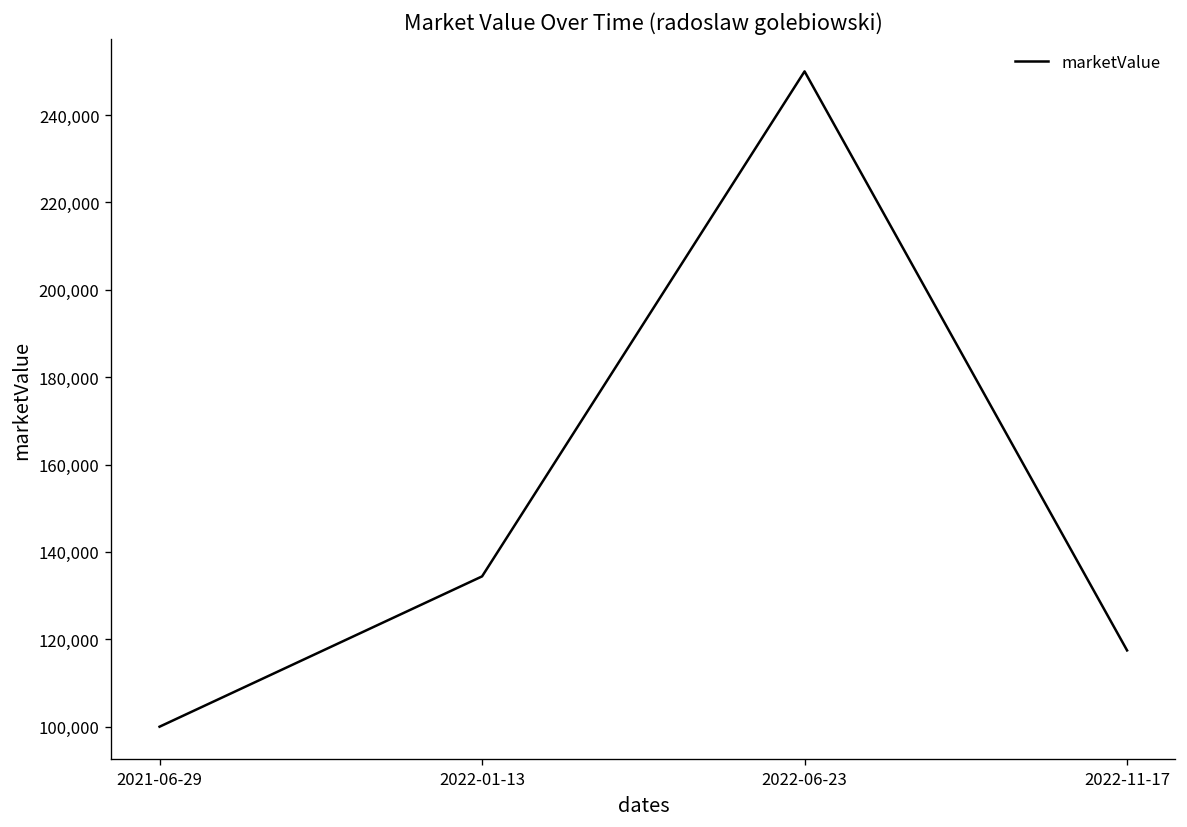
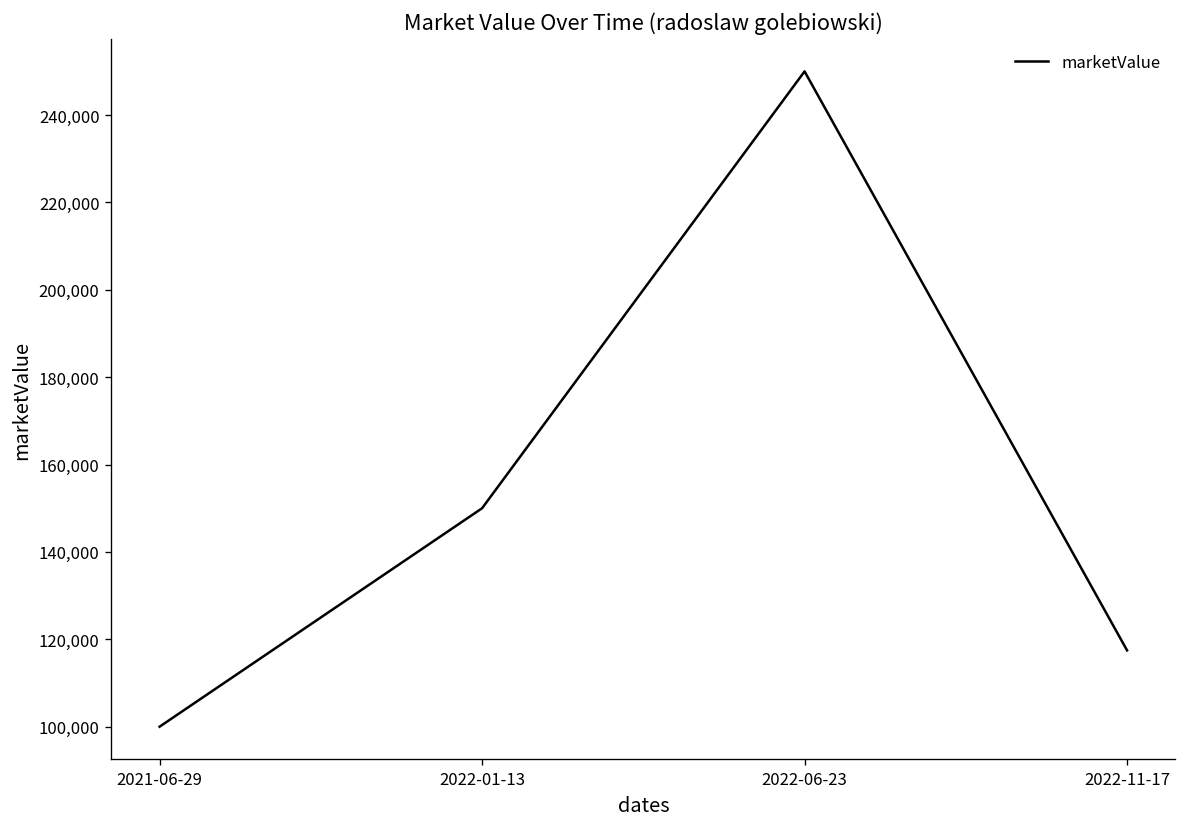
2022-01-13: 134,000 -> 150,000
